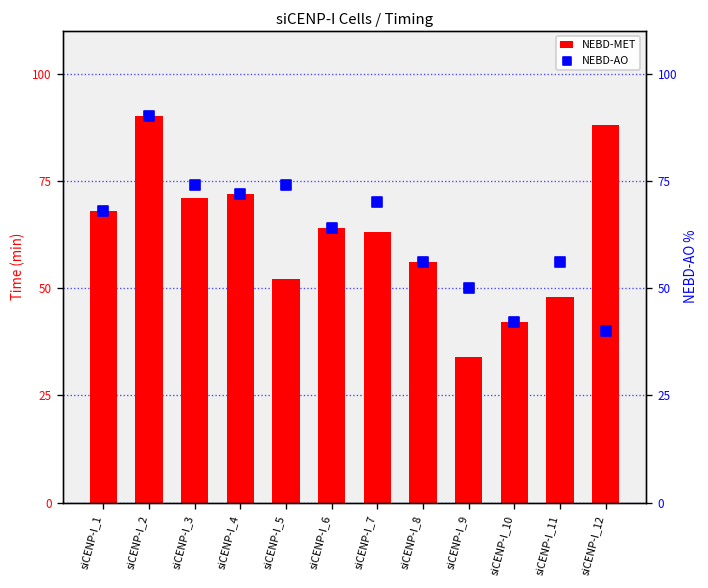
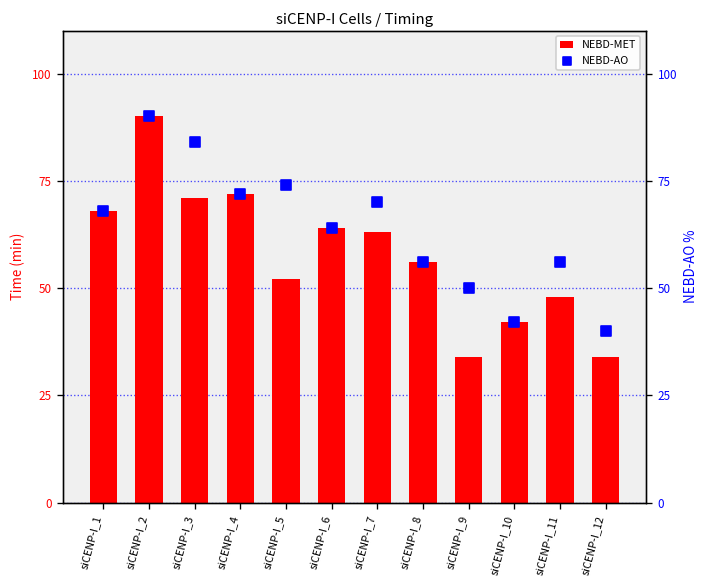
NEBD-MET, siCENP-I_12: 88 -> 34
NEBD-AO, siCENP-I_3: 74 -> 84
